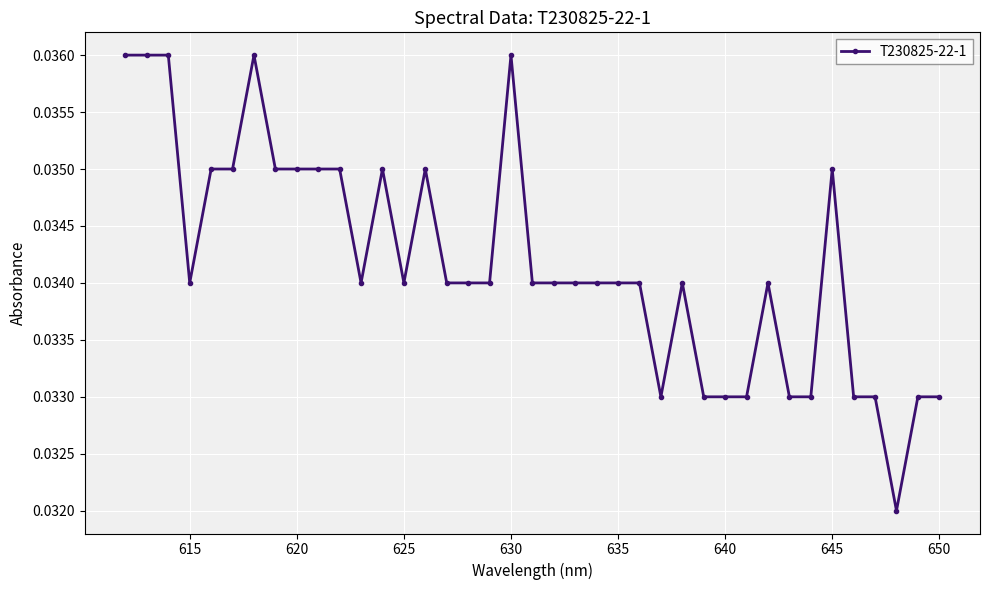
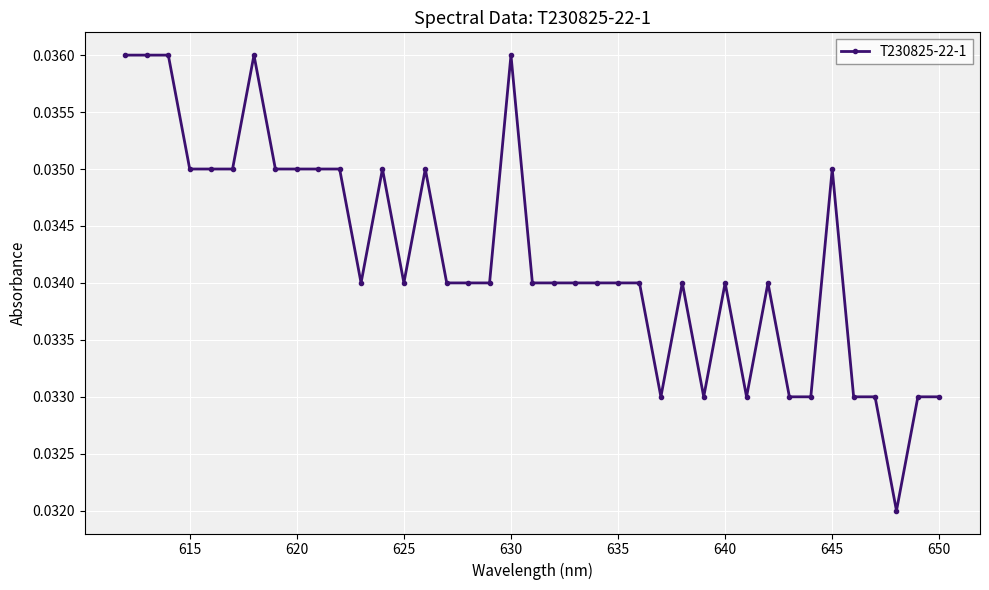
615: 0.034 -> 0.035
640: 0.033 -> 0.034
